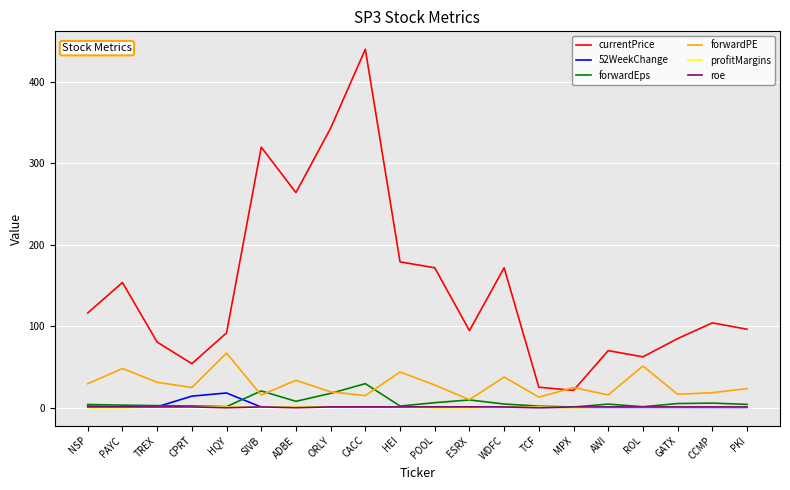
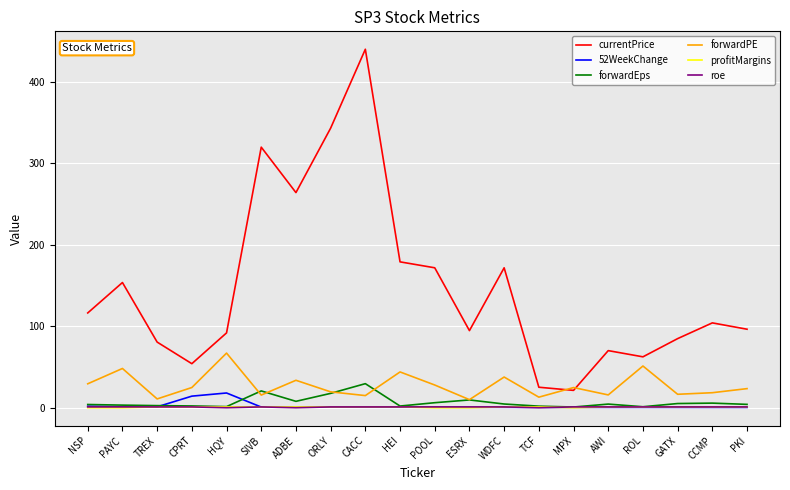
forwardPE, TREX: 30 -> 10
